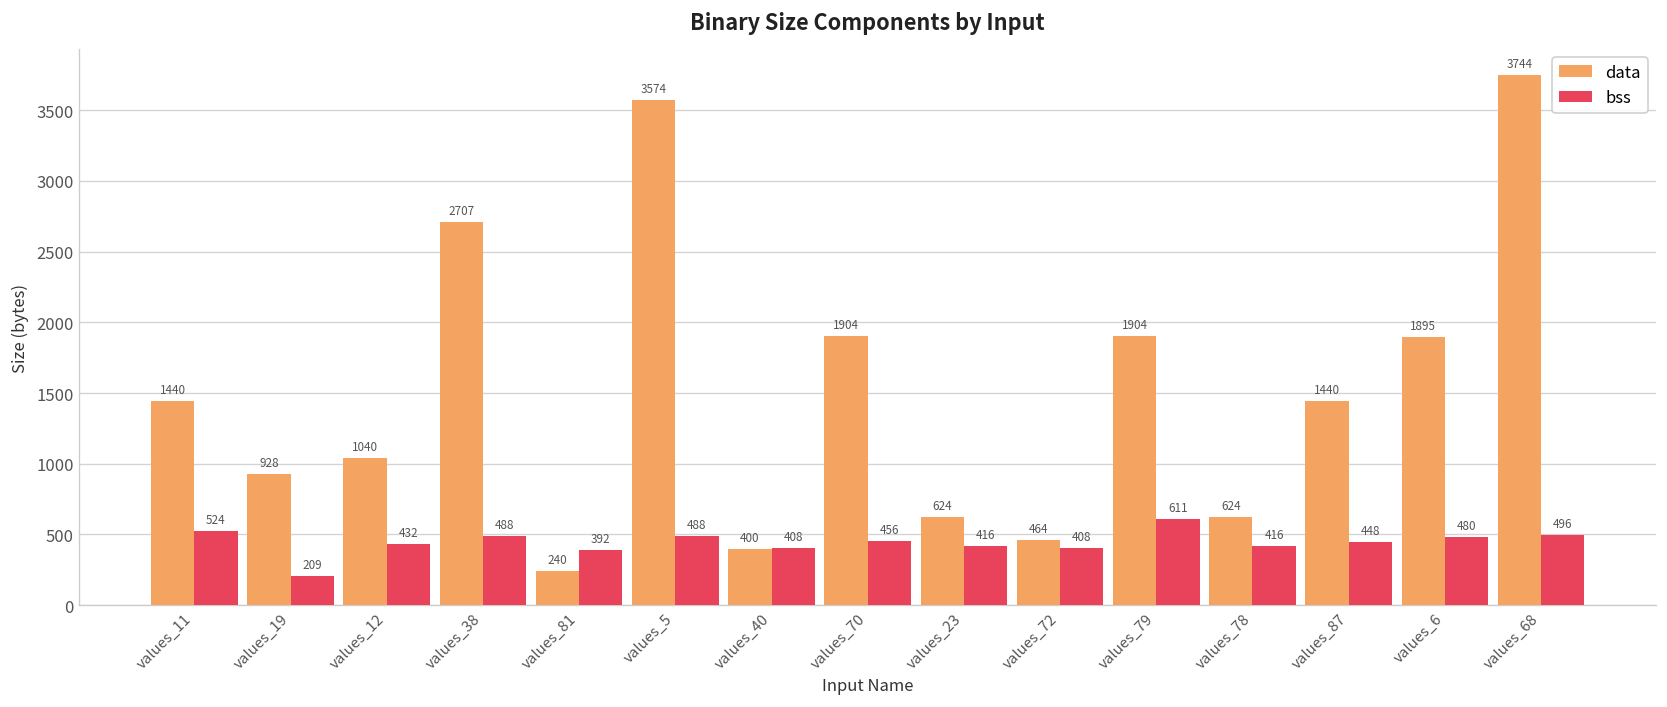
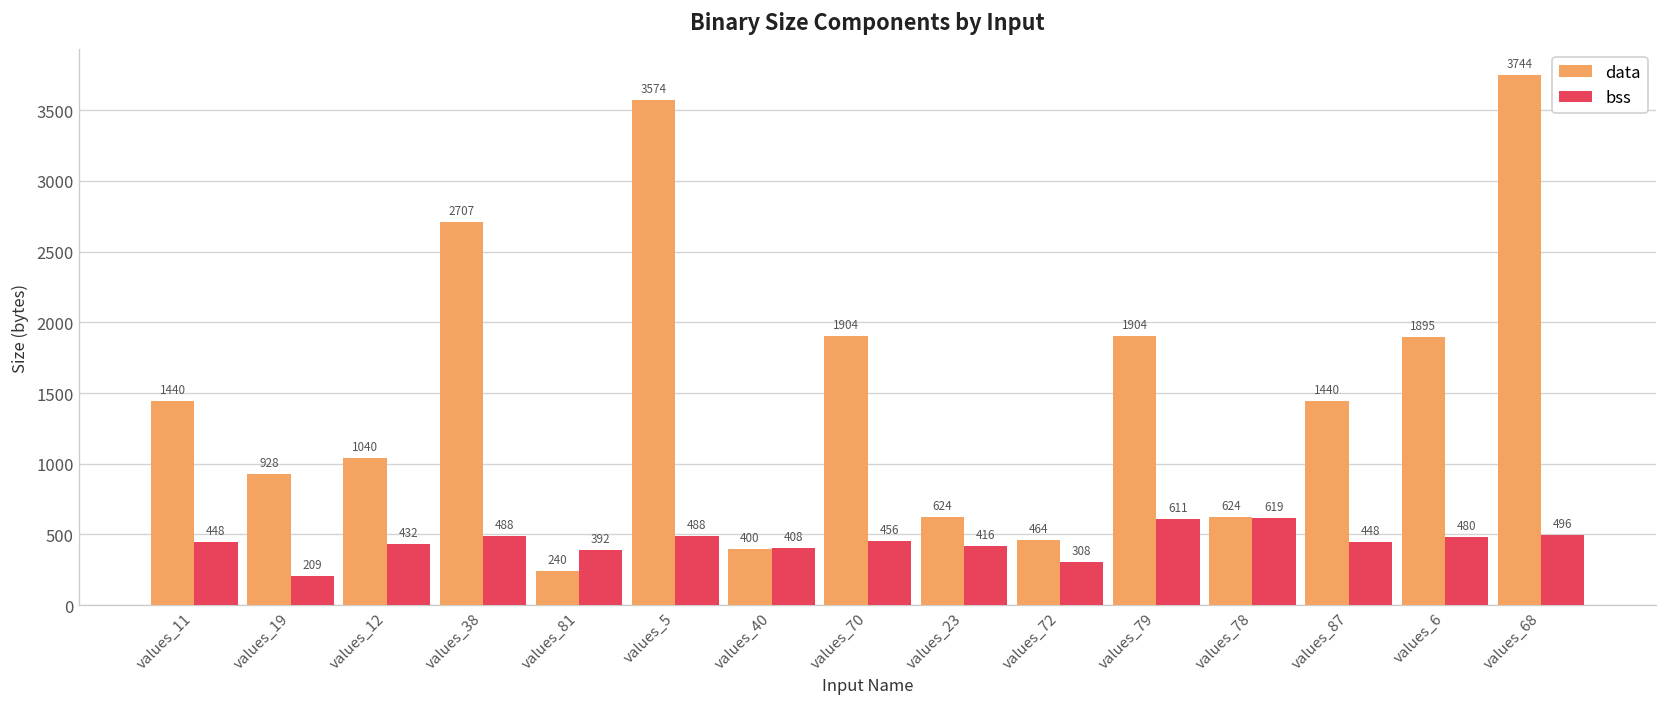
bss, values_11: 524 -> 448
bss, values_72: 408 -> 308
bss, values_78: 416 -> 619
